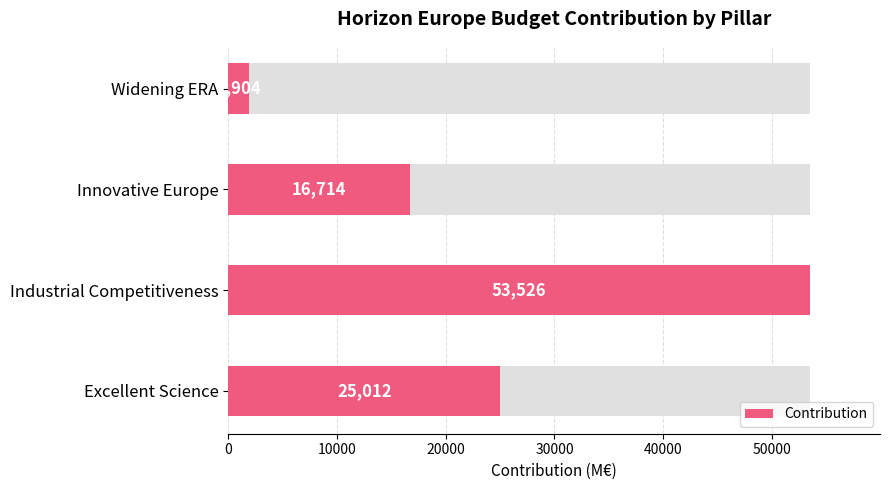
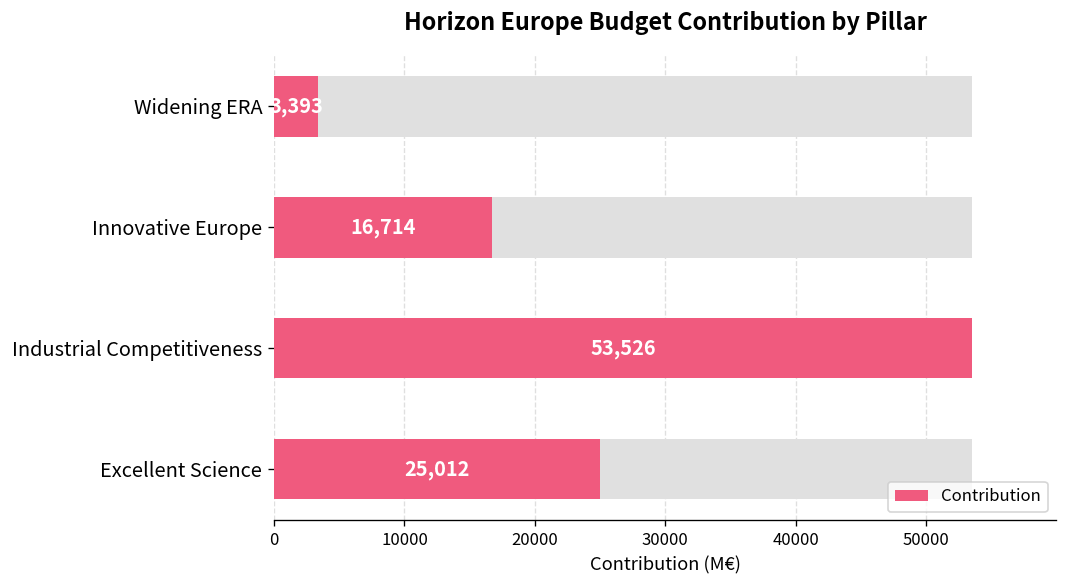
Contribution, Widening ERA: 1900 -> 3400
